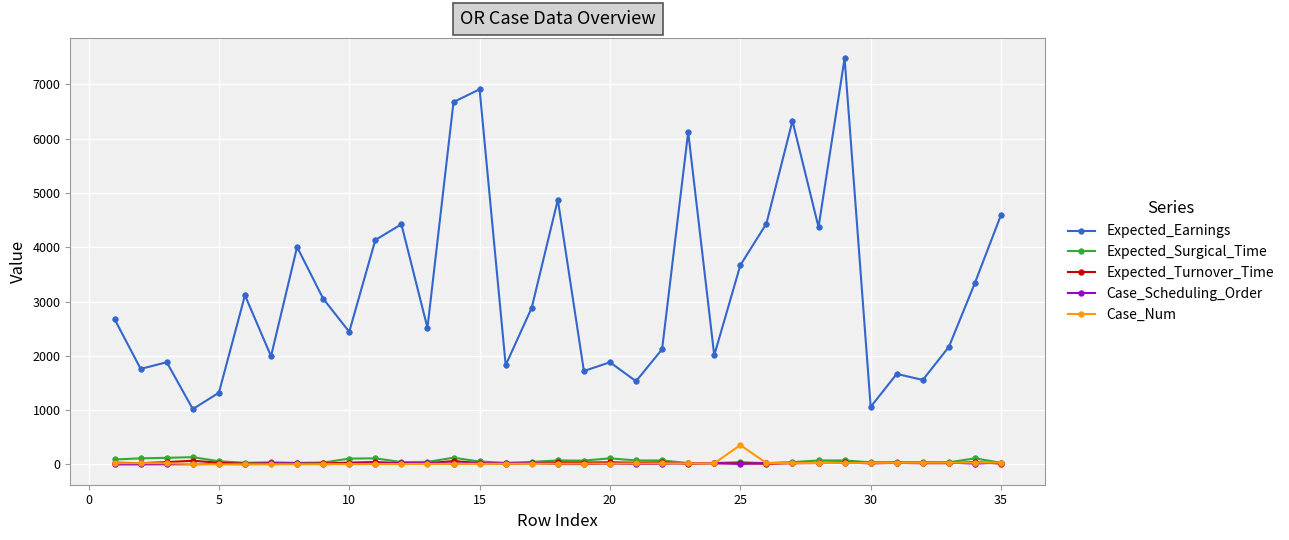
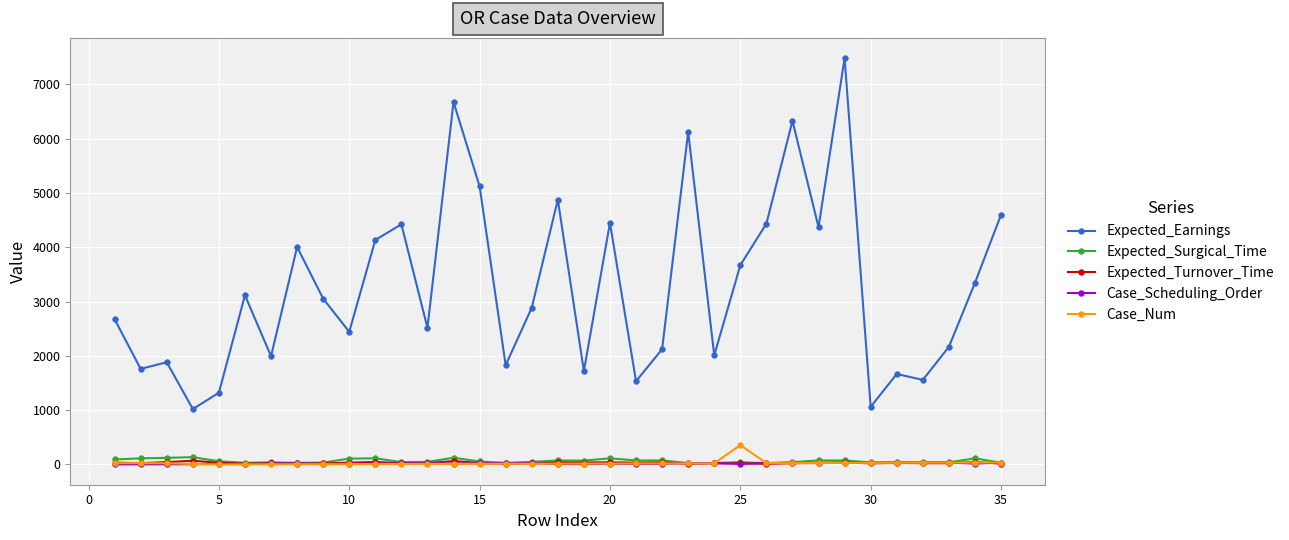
Expected_Earnings, 15: 6900 -> 5100
Expected_Earnings, 20: 1900 -> 4400
